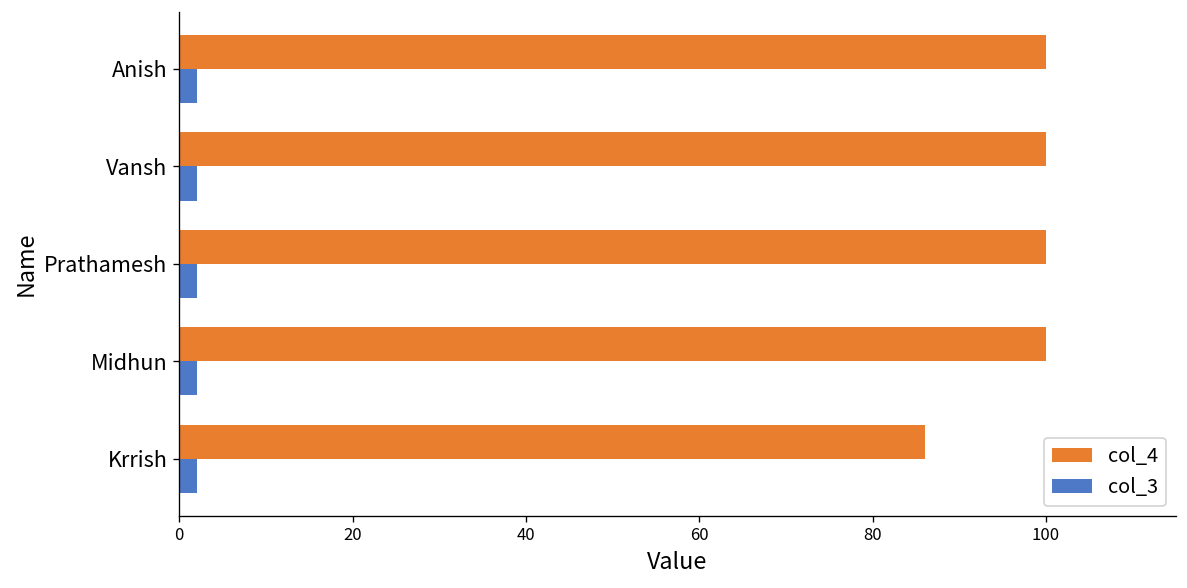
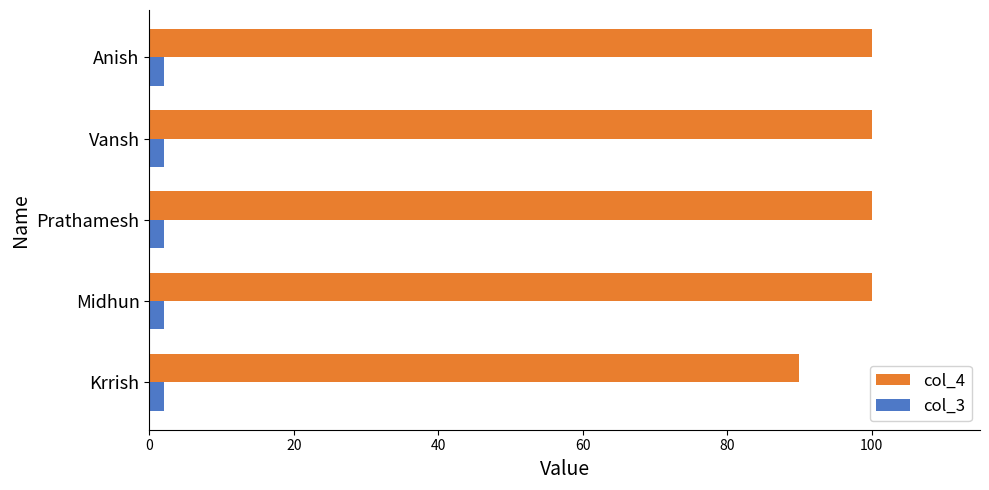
col_4, Krrish: 86 -> 90
